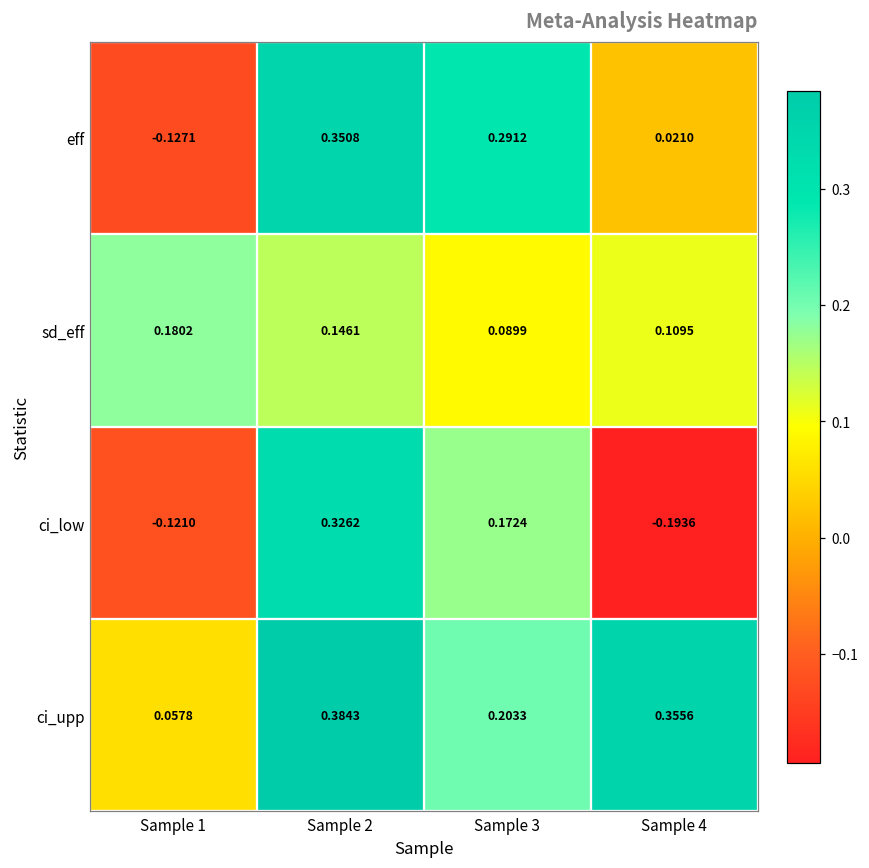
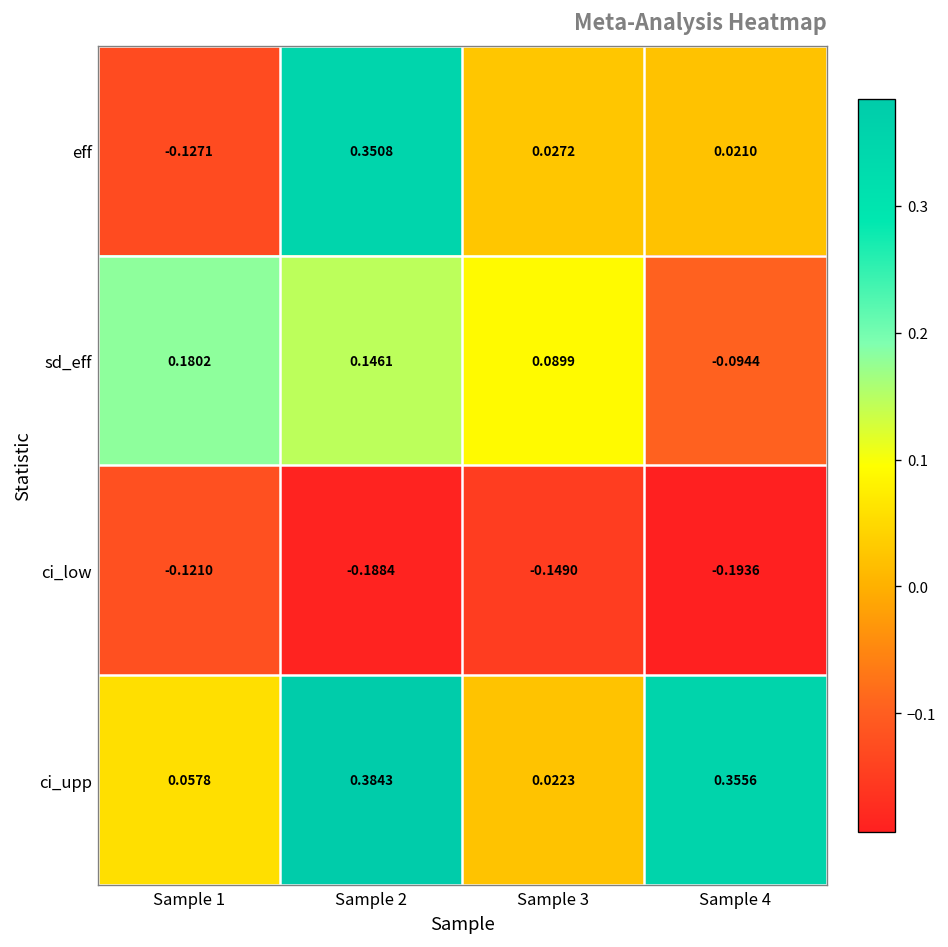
eff, Sample 3: 0.2912 -> 0.0272
sd_eff, Sample 4: 0.1095 -> -0.0944
ci_low, Sample 2: 0.3262 -> -0.1884
ci_low, Sample 3: 0.1724 -> -0.1490
ci_upp, Sample 3: 0.2033 -> 0.0223
